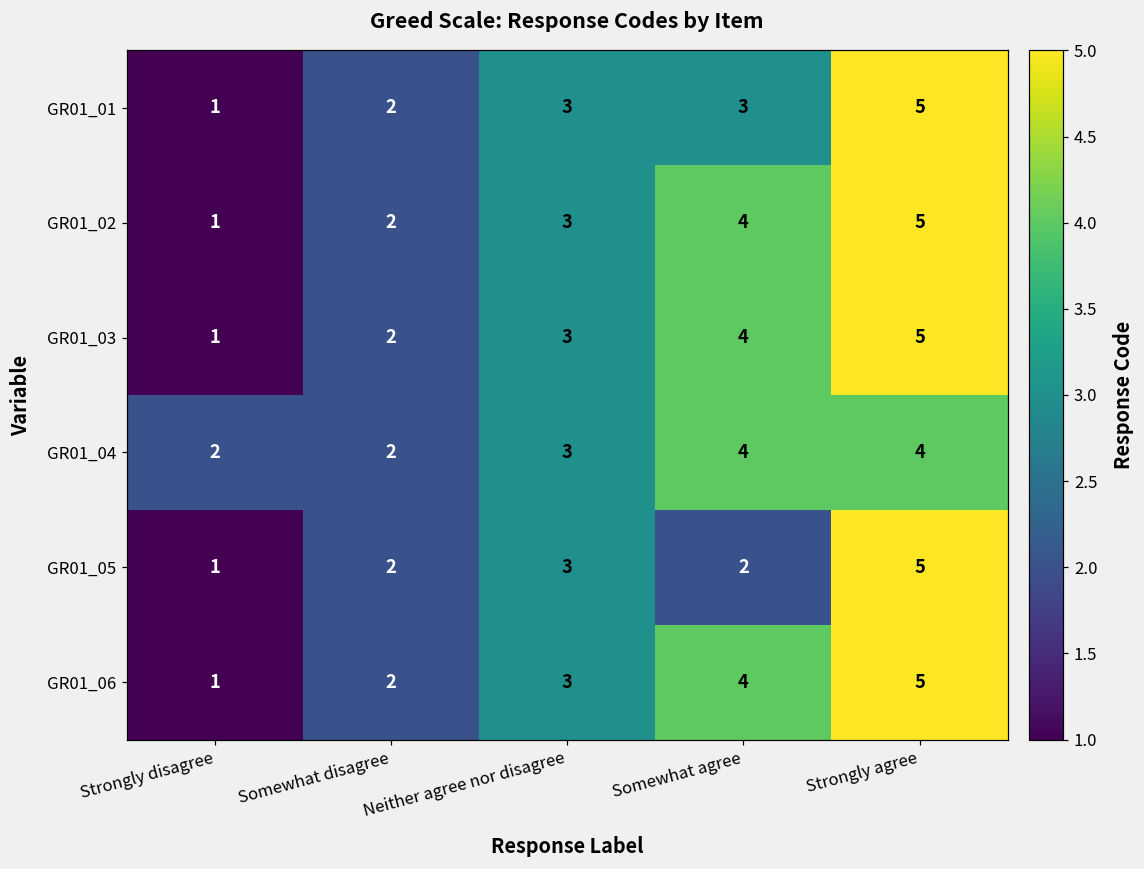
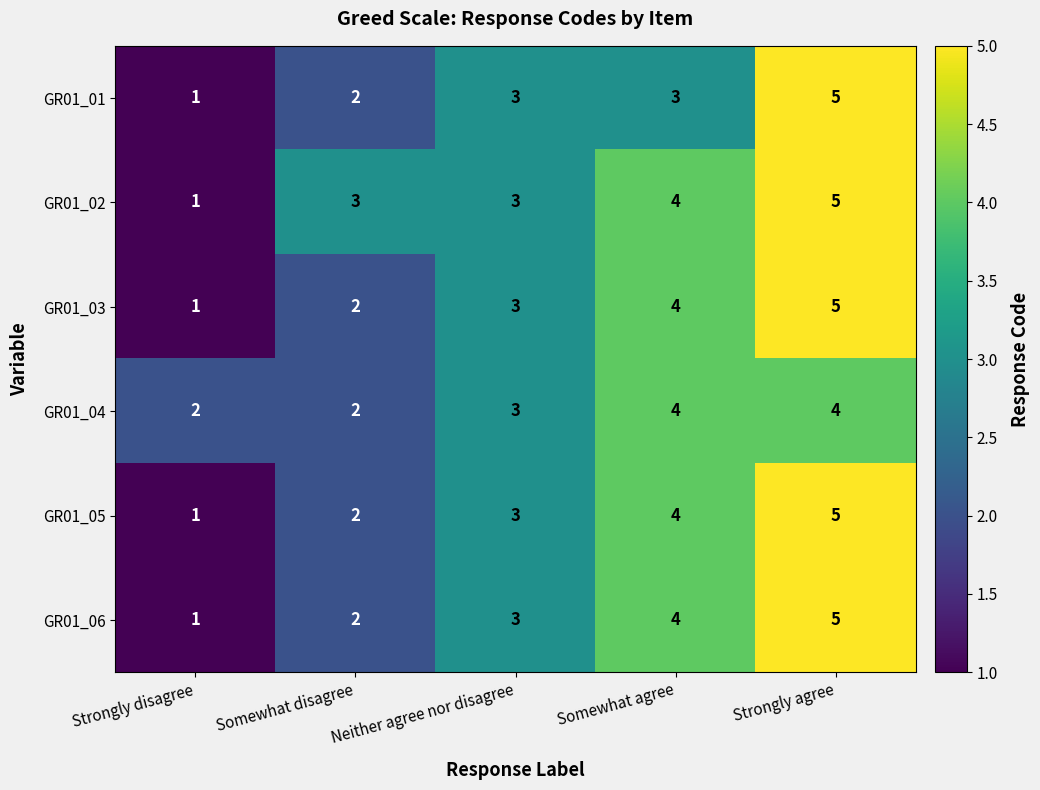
GR01_02, Somewhat disagree: 2 -> 3
GR01_05, Somewhat agree: 2 -> 4
